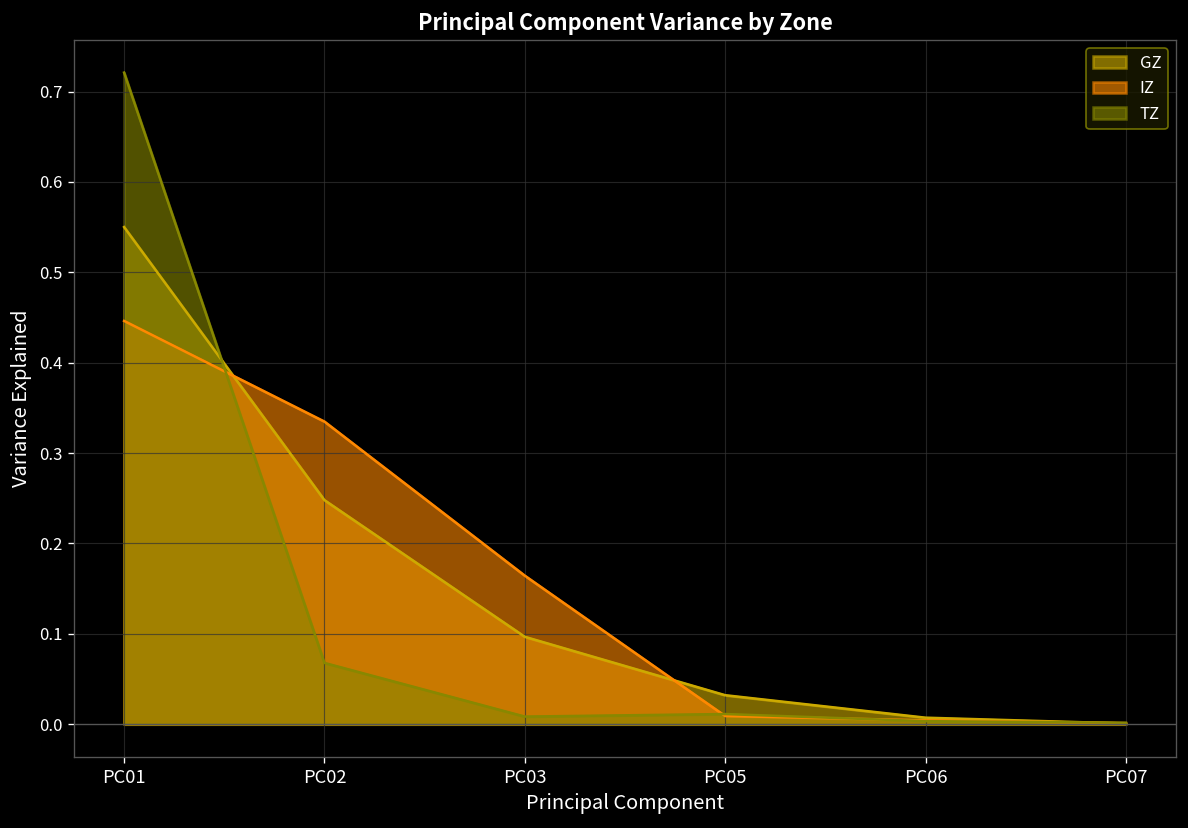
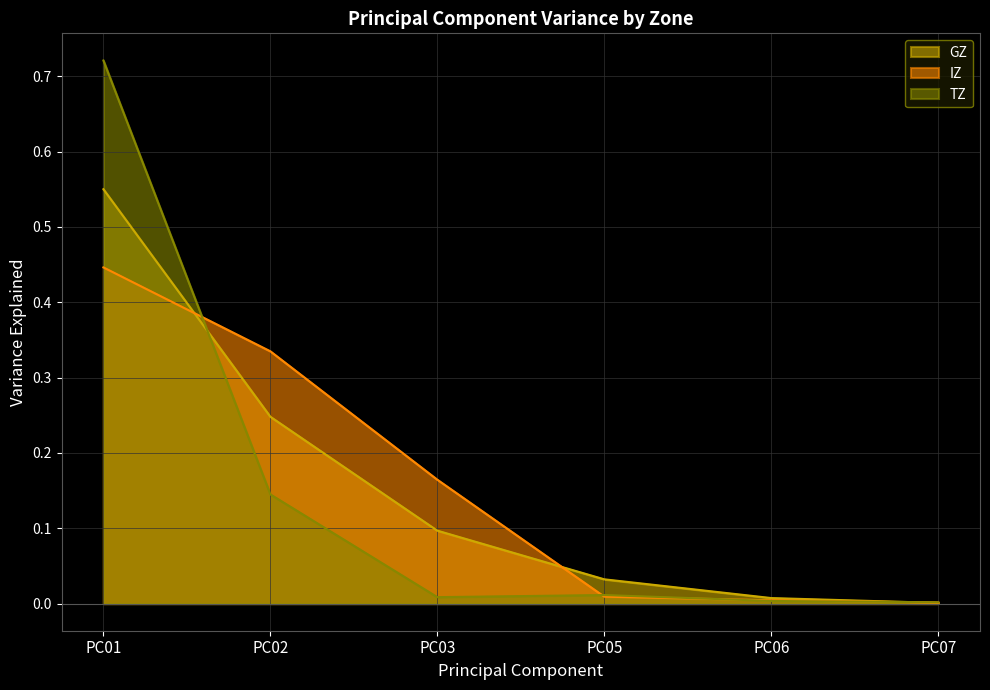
TZ, PC02: 0.07 -> 0.14
